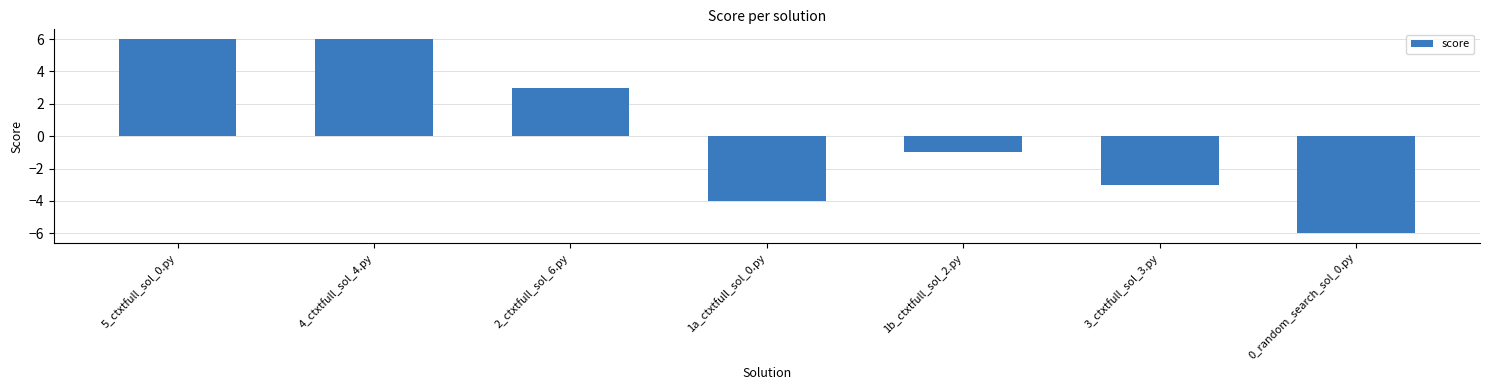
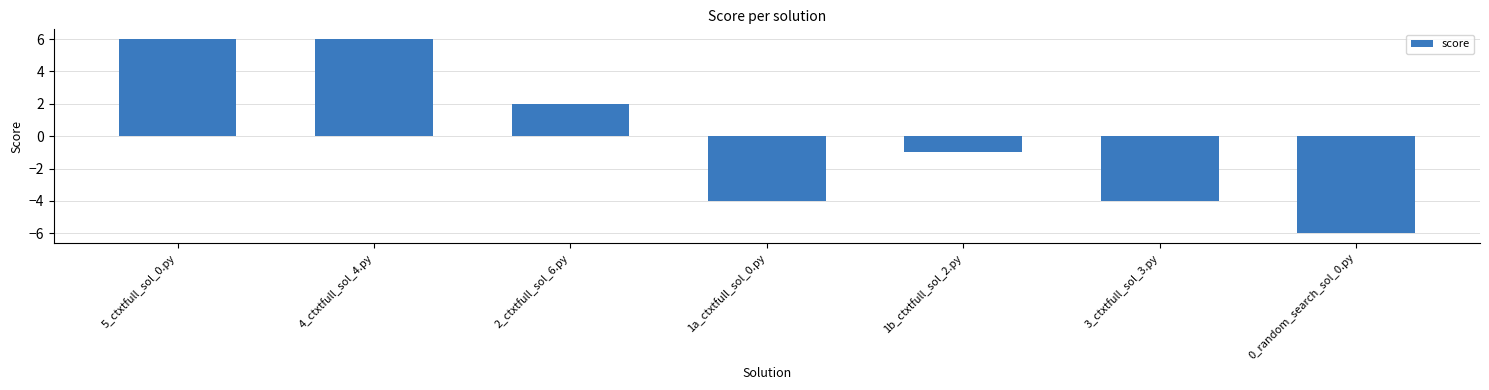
2_ctxtfull_sol_6.py: 3 -> 2
3_ctxtfull_sol_3.py: -3 -> -4
